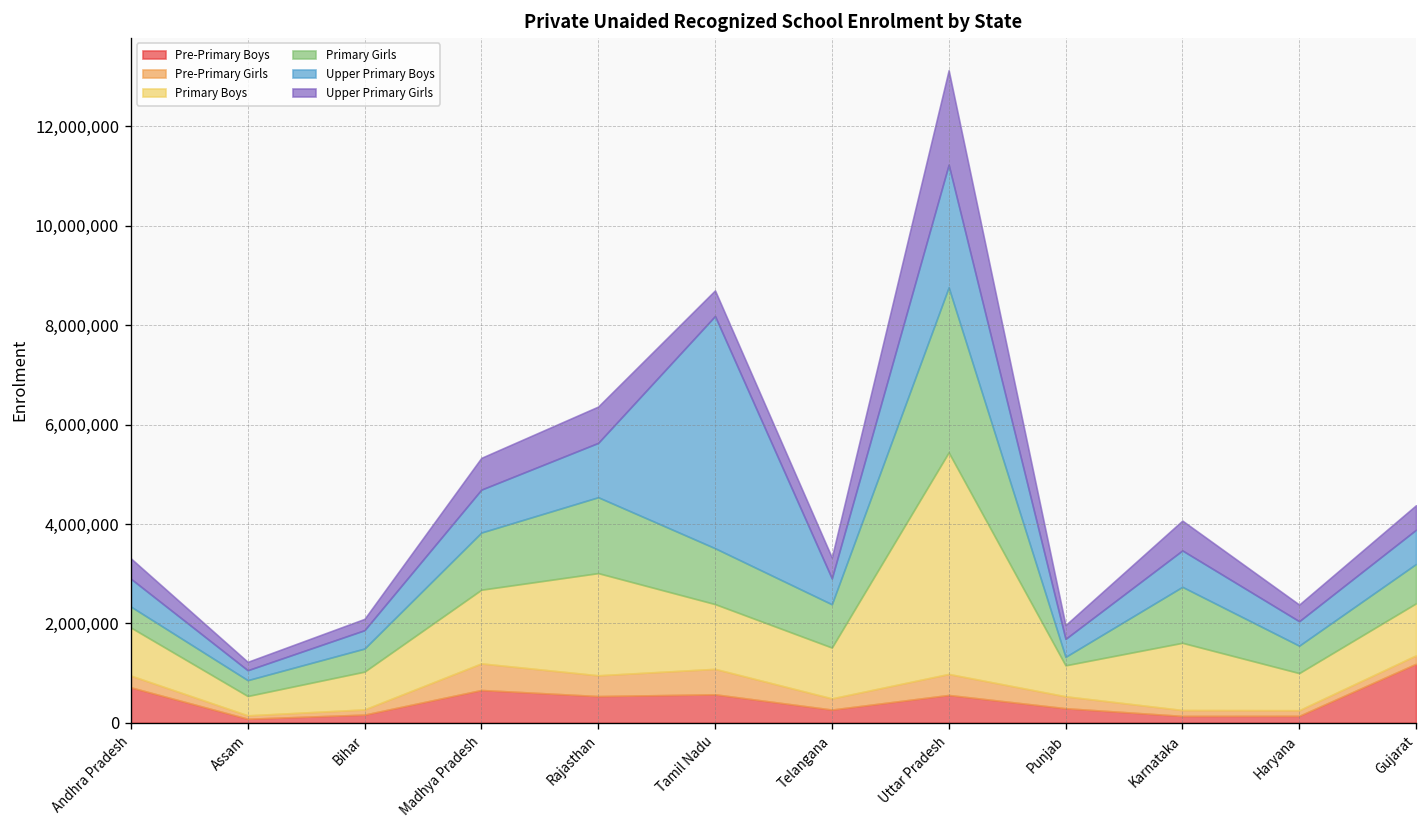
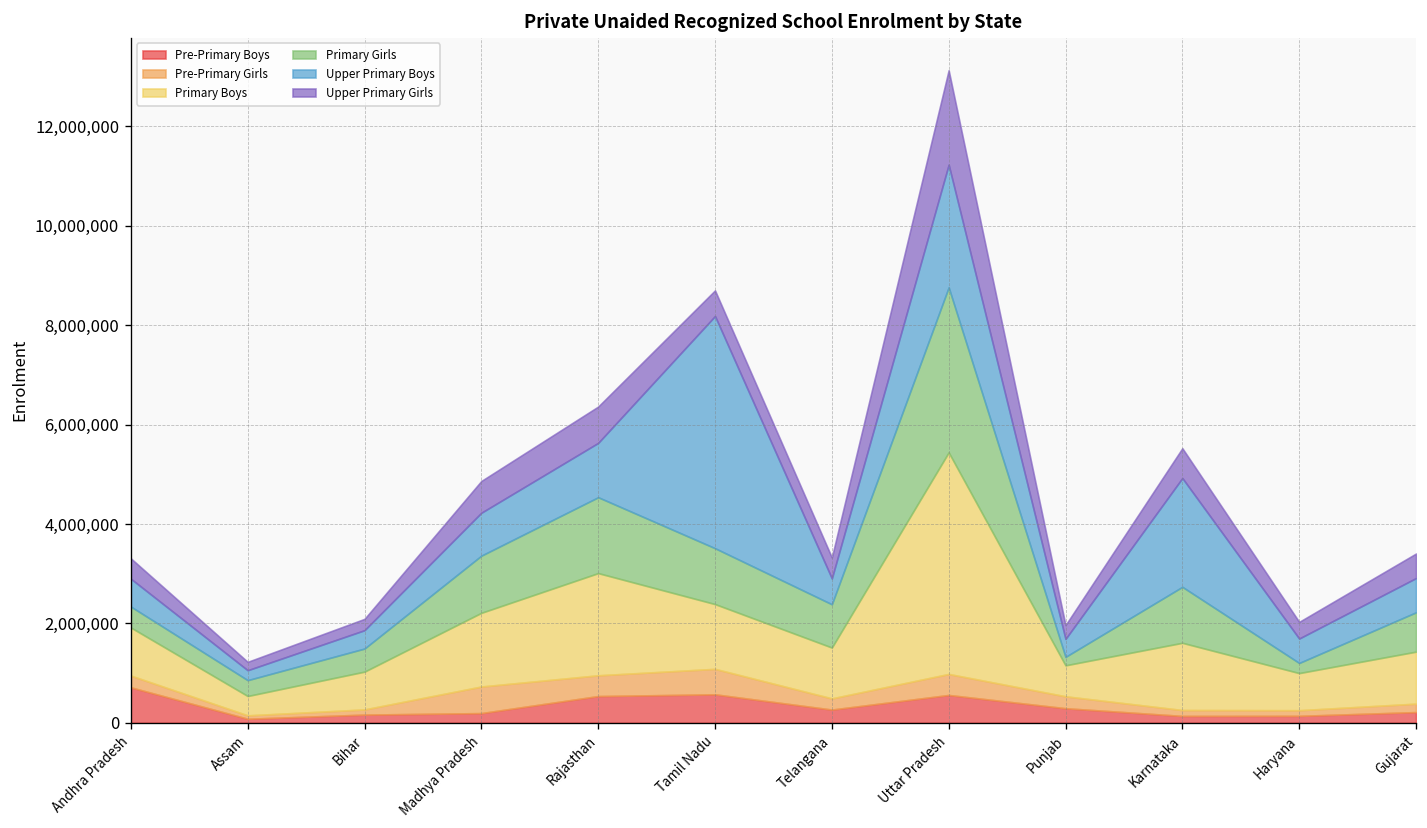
Pre-Primary Boys, Madhya Pradesh: 700,000 -> 200,000
Upper Primary Boys, Karnataka: 700,000 -> 2,200,000
Primary Girls, Haryana: 600,000 -> 200,000
Pre-Primary Boys, Gujarat: 1,200,000 -> 200,000
